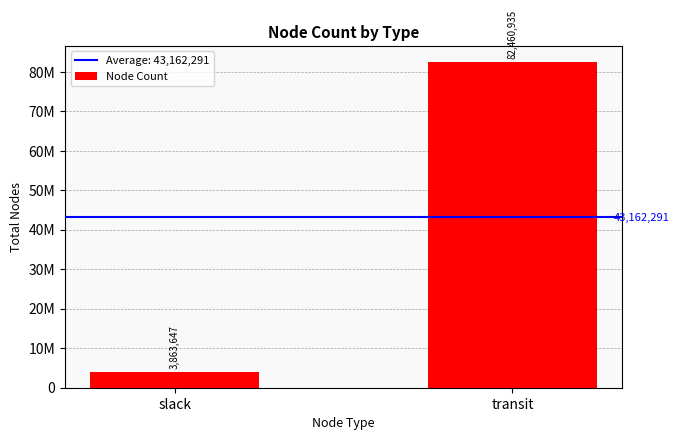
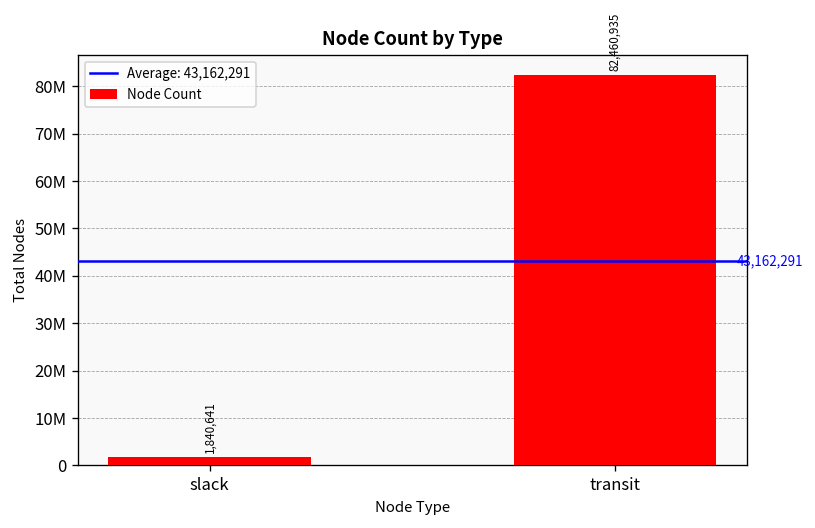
slack: 3,863,647 -> 1,840,641
